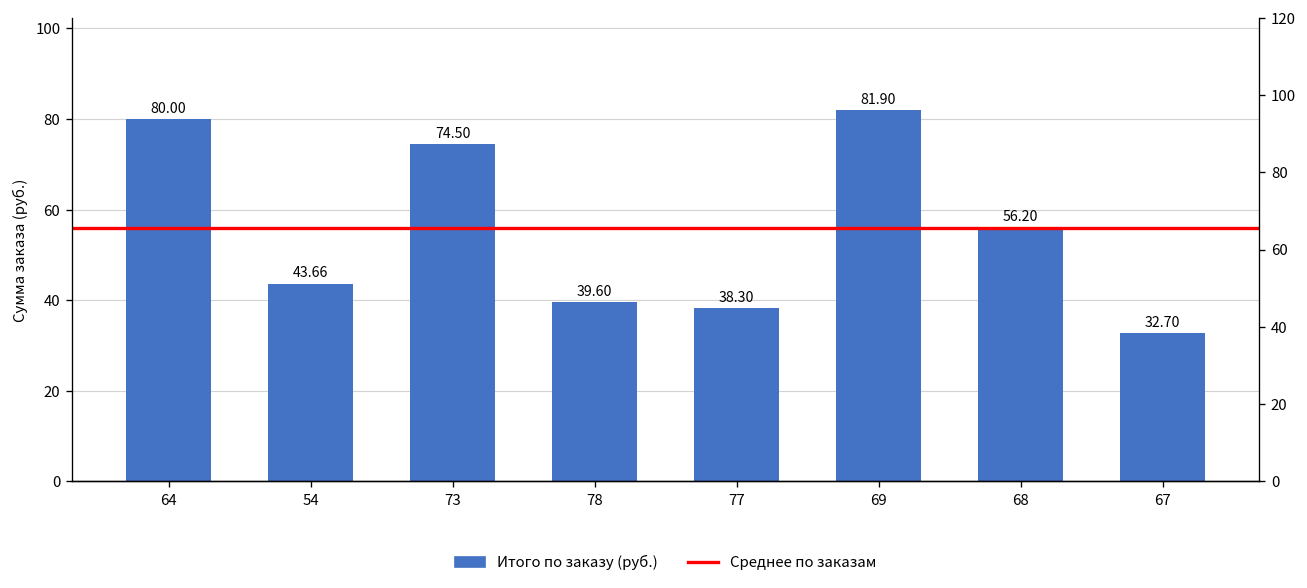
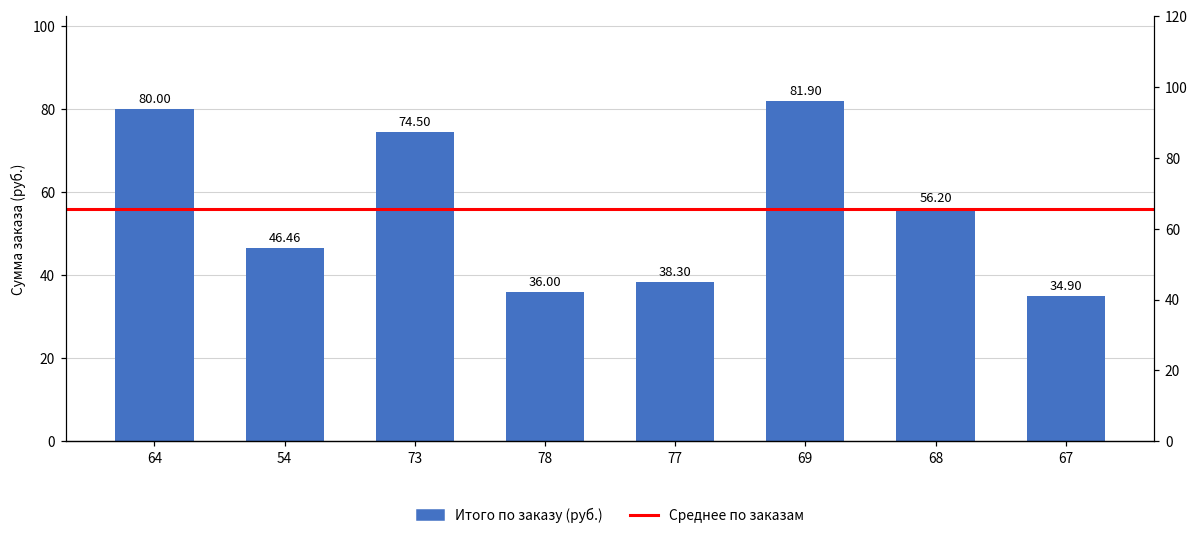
54: 43.66 -> 46.46
78: 39.60 -> 36.00
67: 32.70 -> 34.90
